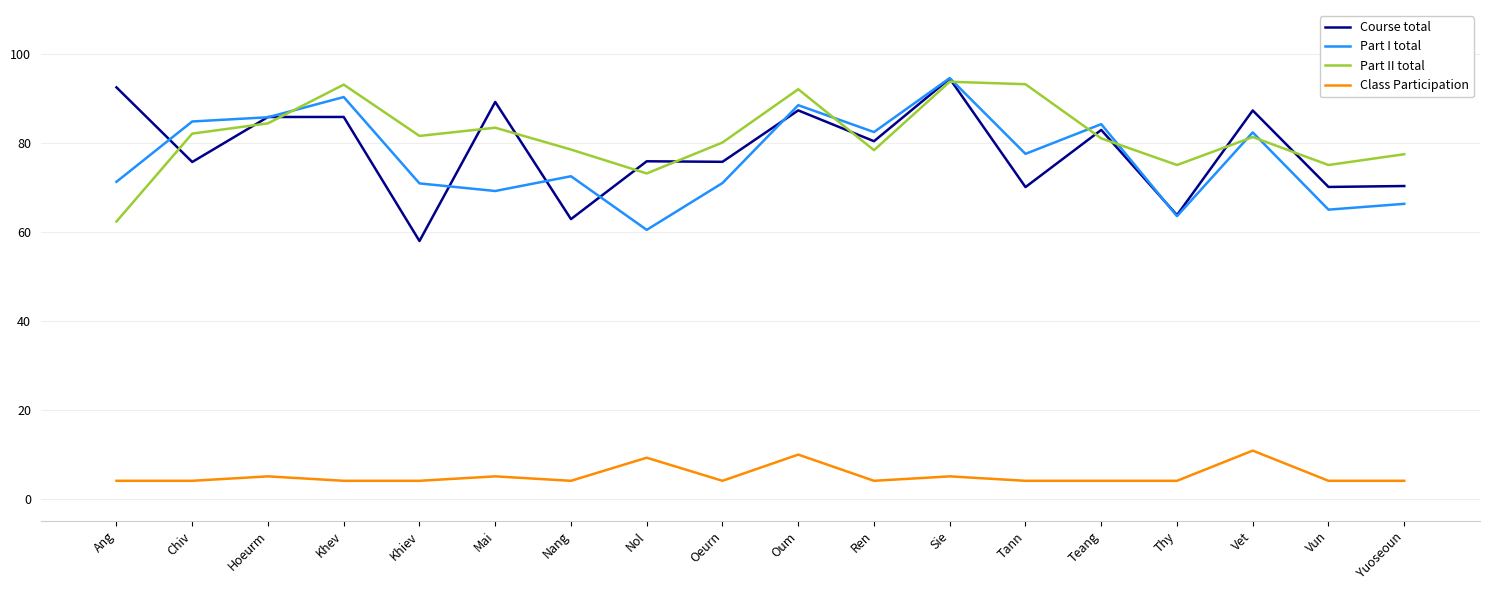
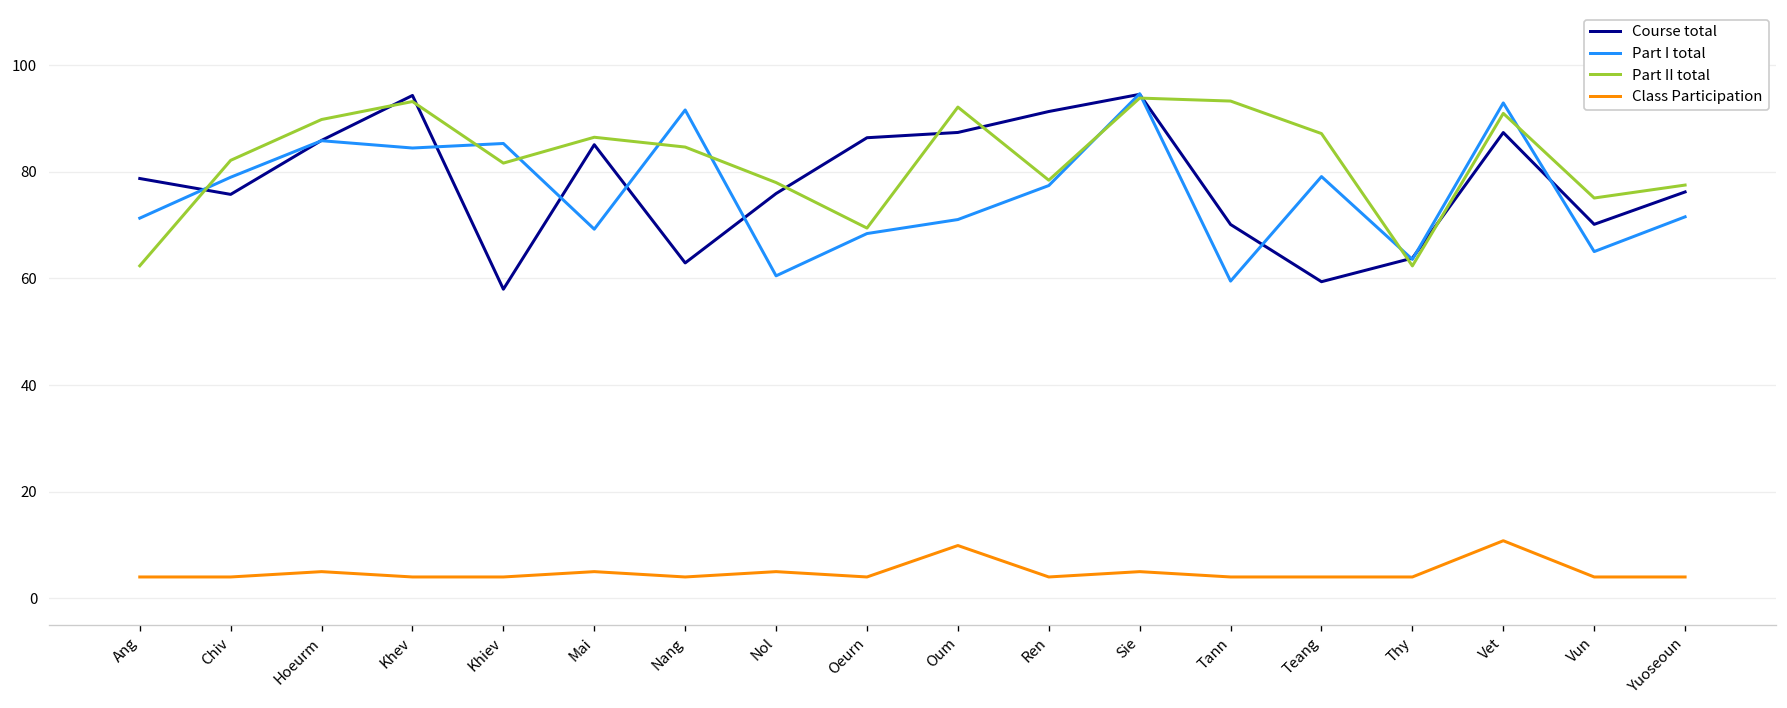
Course total, Ang: 93 -> 79
Part I total, Chiv: 85 -> 79
Part II total, Hoeurm: 84 -> 90
Course total, Khev: 86 -> 94
Part I total, Khev: 90 -> 84
Part I total, Khiev: 71 -> 85
Course total, Mai: 89 -> 85
Part II total, Mai: 84 -> 87
Part I total, Nang: 73 -> 92
Part II total, Nang: 79 -> 85
Part II total, Nol: 73 -> 78
Class Participation, Nol: 9 -> 5
Course total, Oeurn: 76 -> 86
Part I total, Oeurn: 71 -> 68
Part II total, Oeurn: 80 -> 69
Part I total, Oum: 89 -> 71
Course total, Ren: 80 -> 91
Part I total, Ren: 83 -> 77
Part I total, Tann: 78 -> 60
Course total, Teang: 83 -> 59
Part I total, Teang: 84 -> 79
Part II total, Teang: 81 -> 87
Part II total, Thy: 75 -> 62
Part I total, Vet: 82 -> 93
Part II total, Vet: 81 -> 91
Course total, Yuoseoun: 70 -> 76
Part I total, Yuoseoun: 66 -> 72
